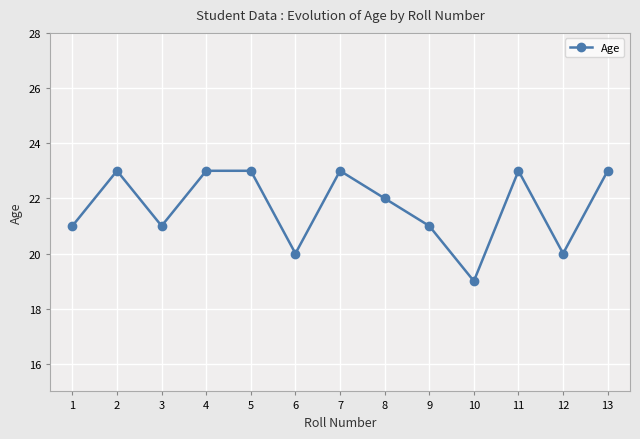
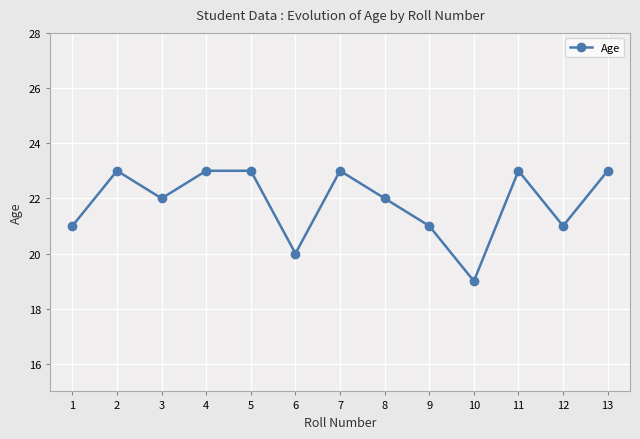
3: 21 -> 22
12: 20 -> 21
